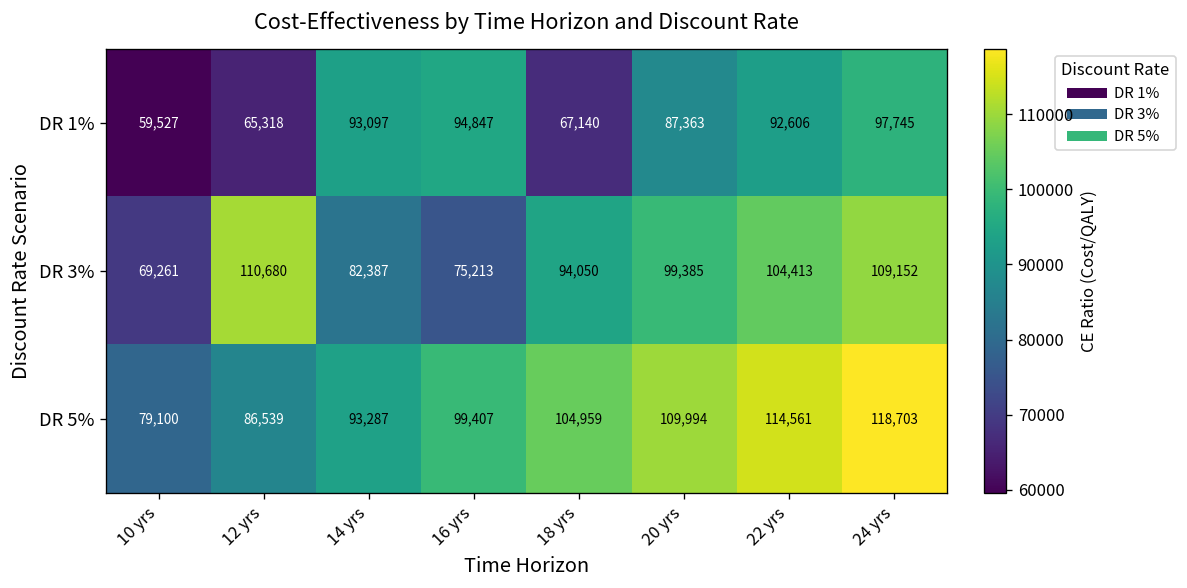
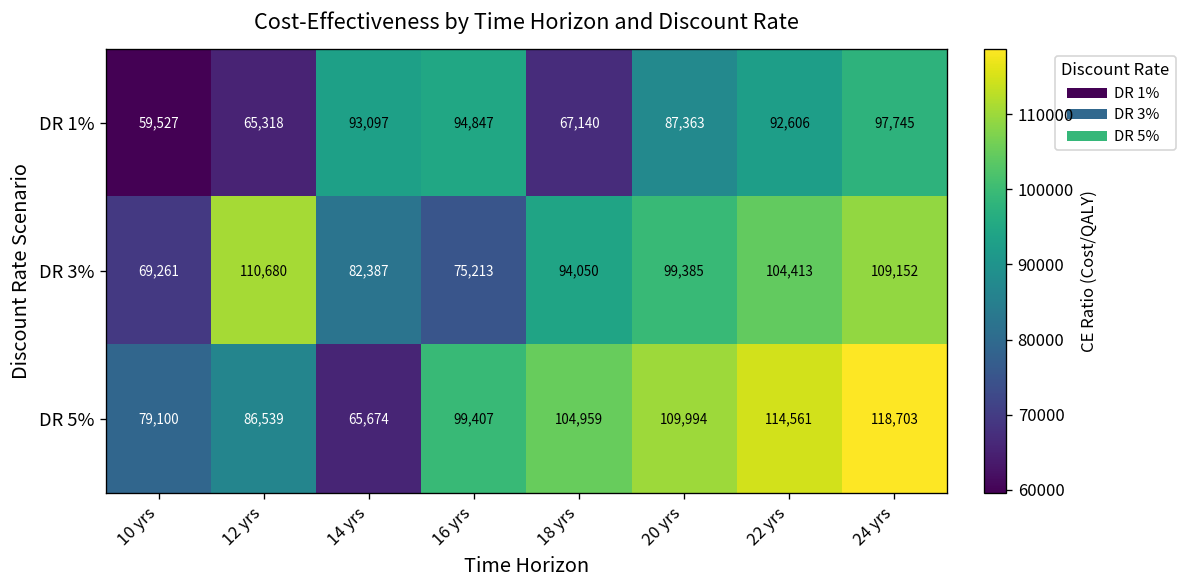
DR 5%, 14 yrs: 93,287 -> 65,674
